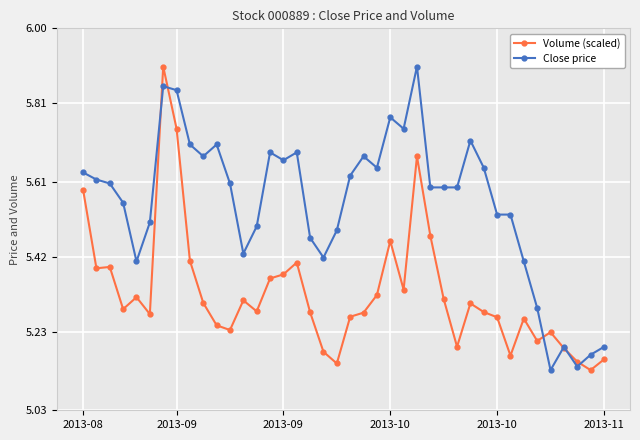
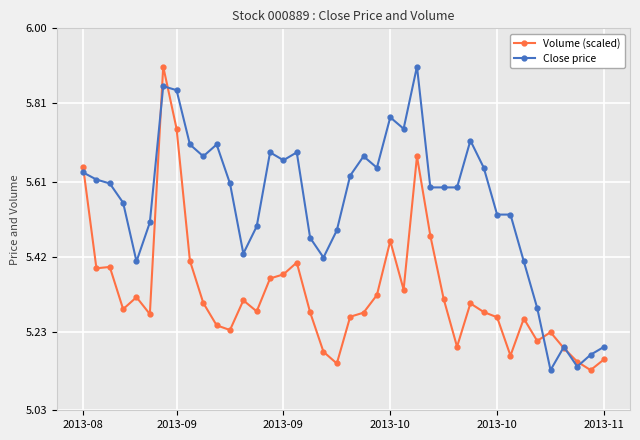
Volume (scaled), 2013-08: 5.59 -> 5.65
